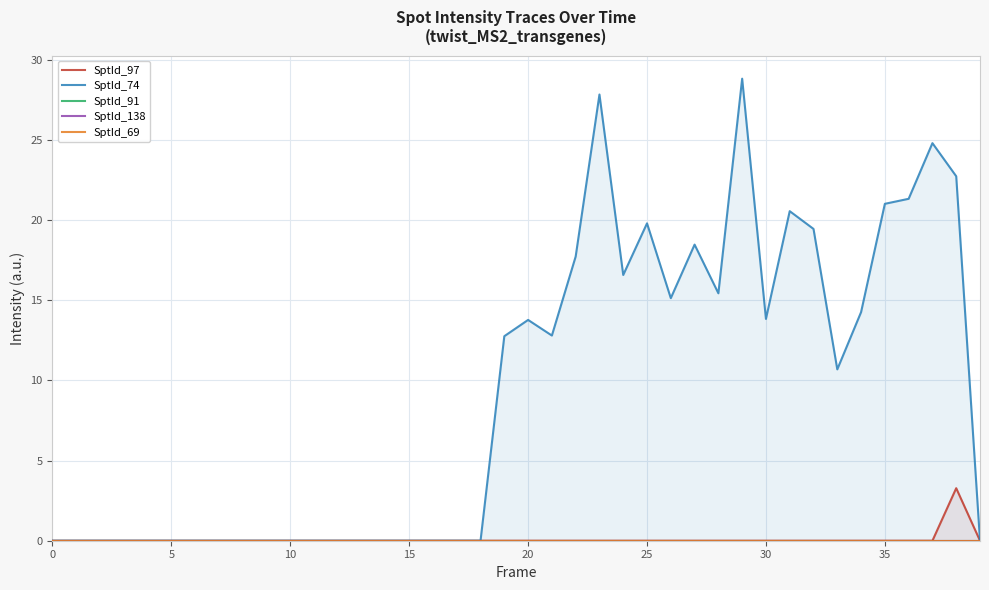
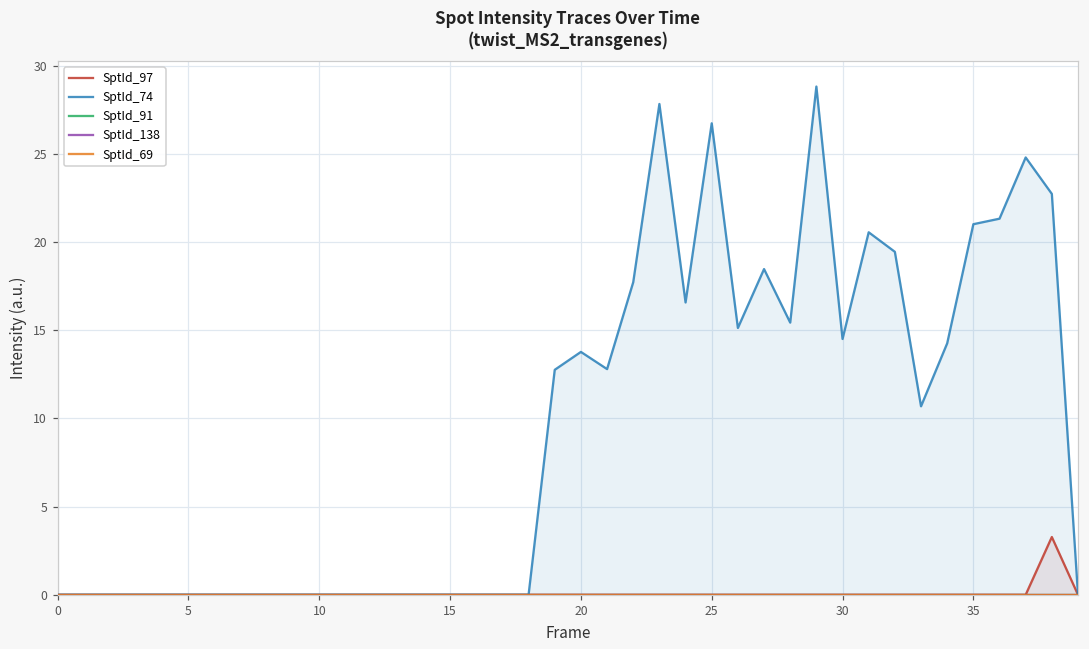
SptId_74, 25: 19.8 -> 26.7
SptId_74, 30: 13.8 -> 14.5
